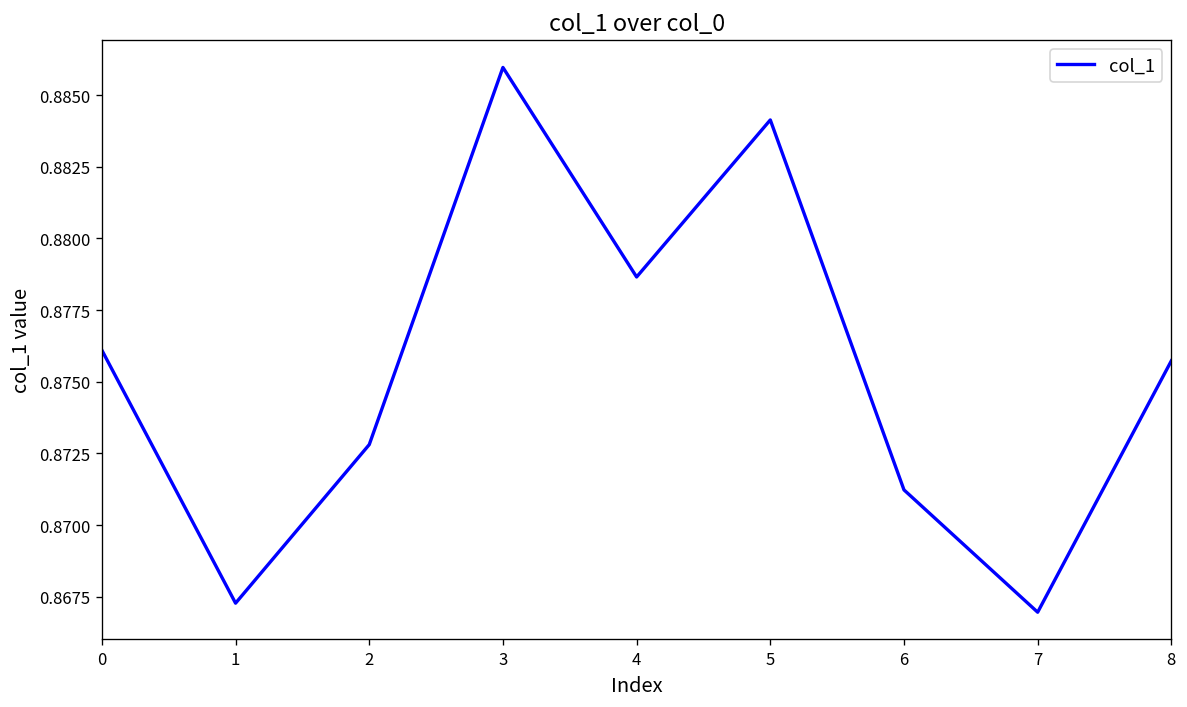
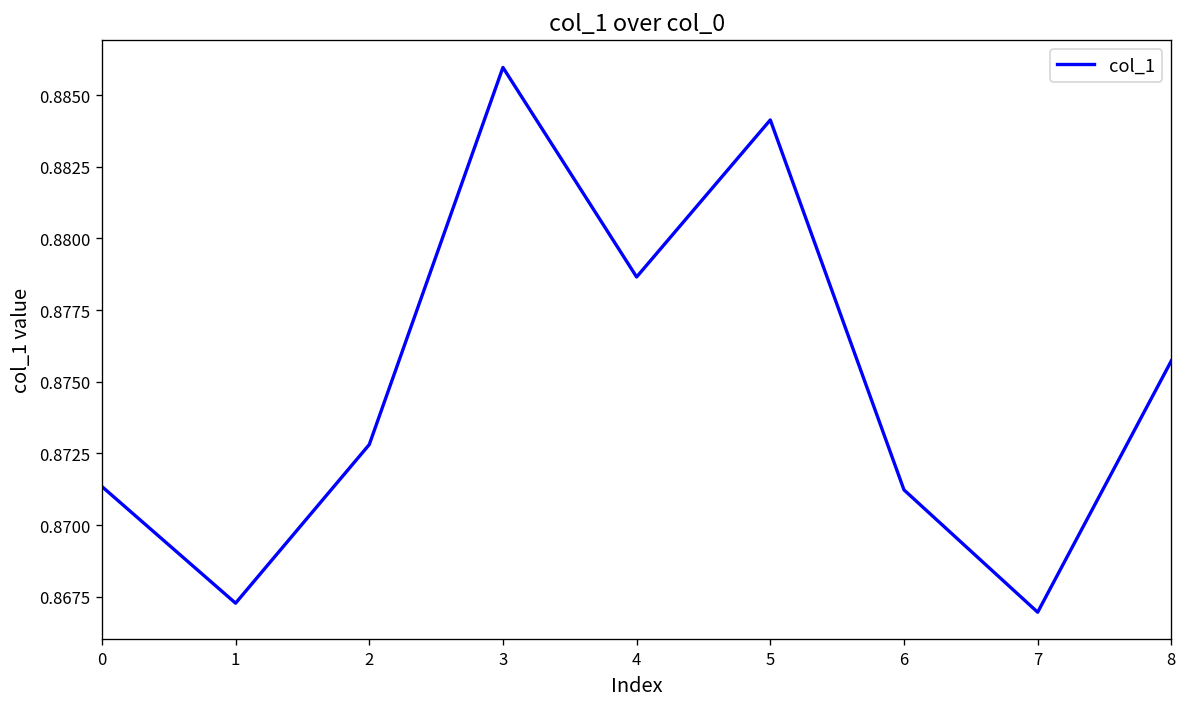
0: 0.8761 -> 0.8713
